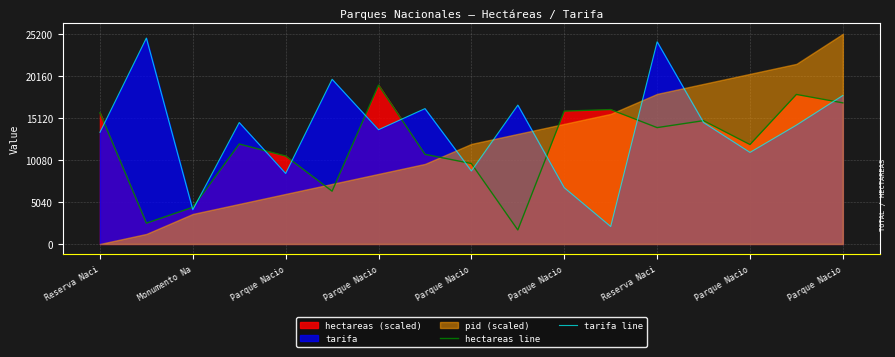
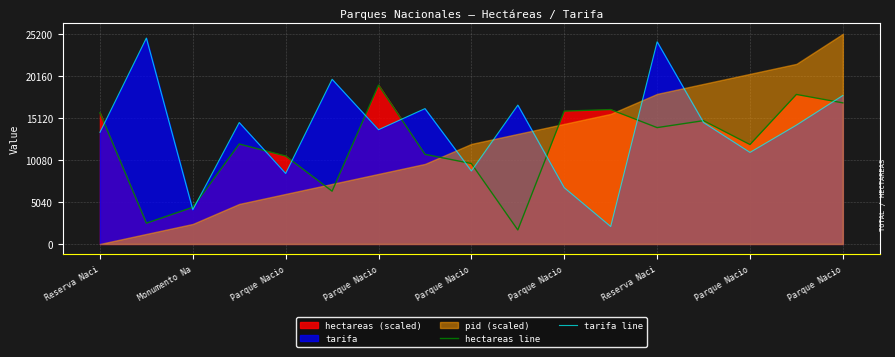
pid (scaled), Monumento Na: 4000 -> 2000
